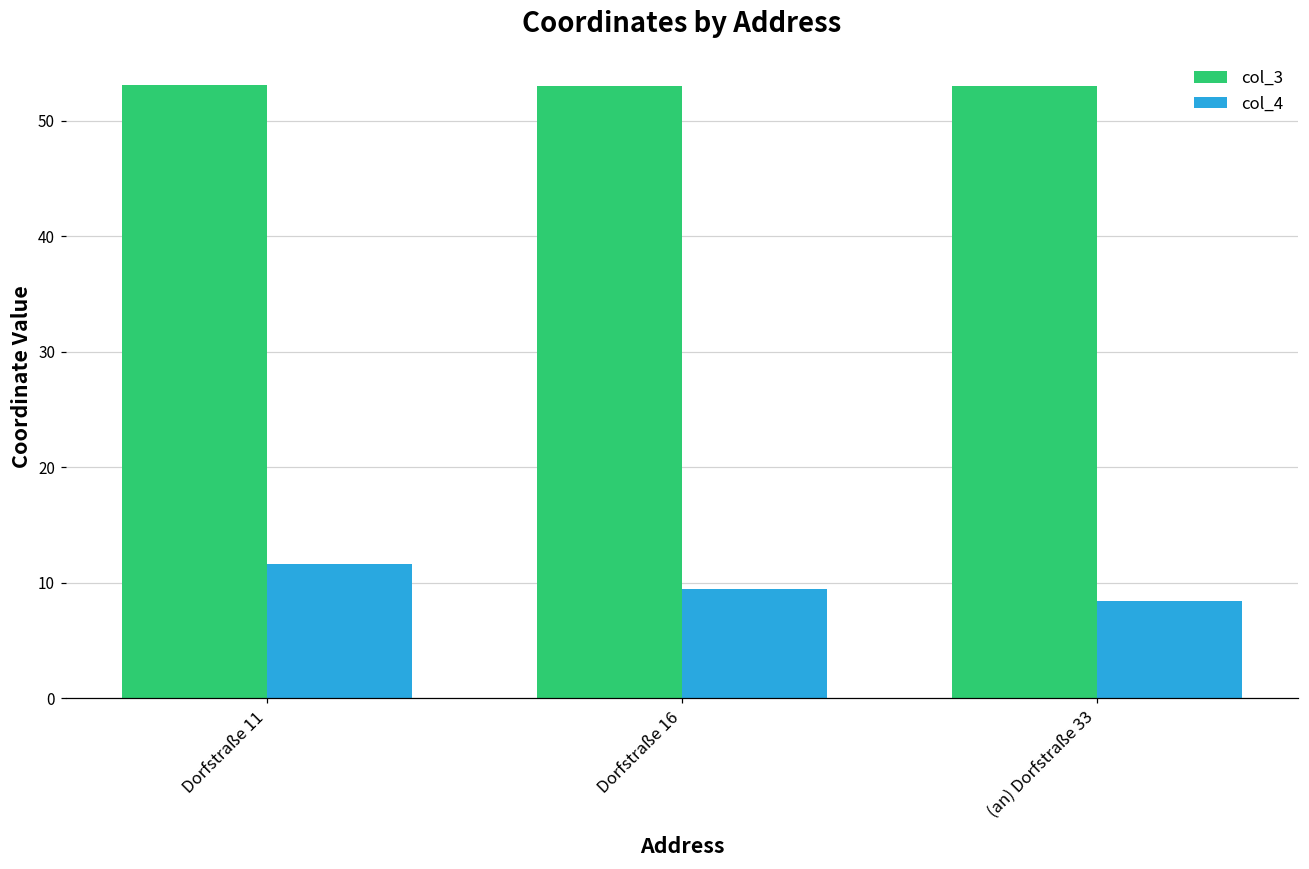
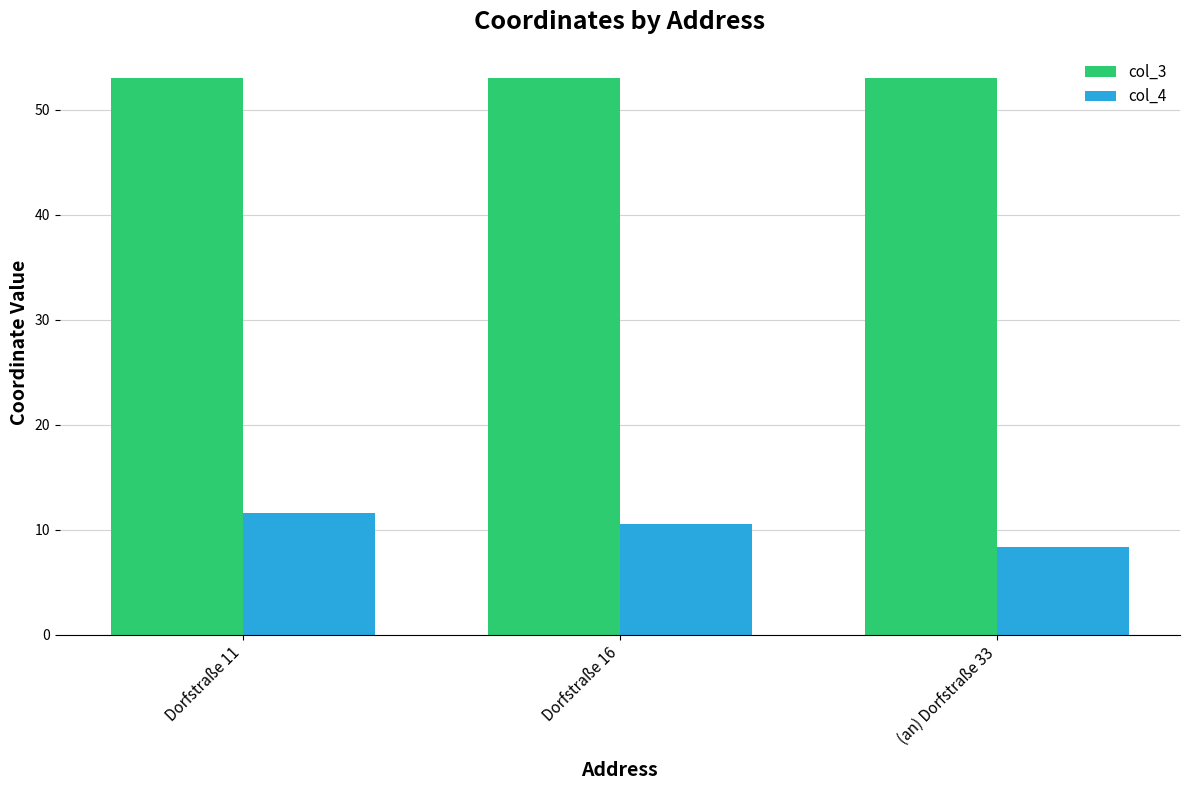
col_4, Dorfstraße 16: 9.5 -> 10.6
